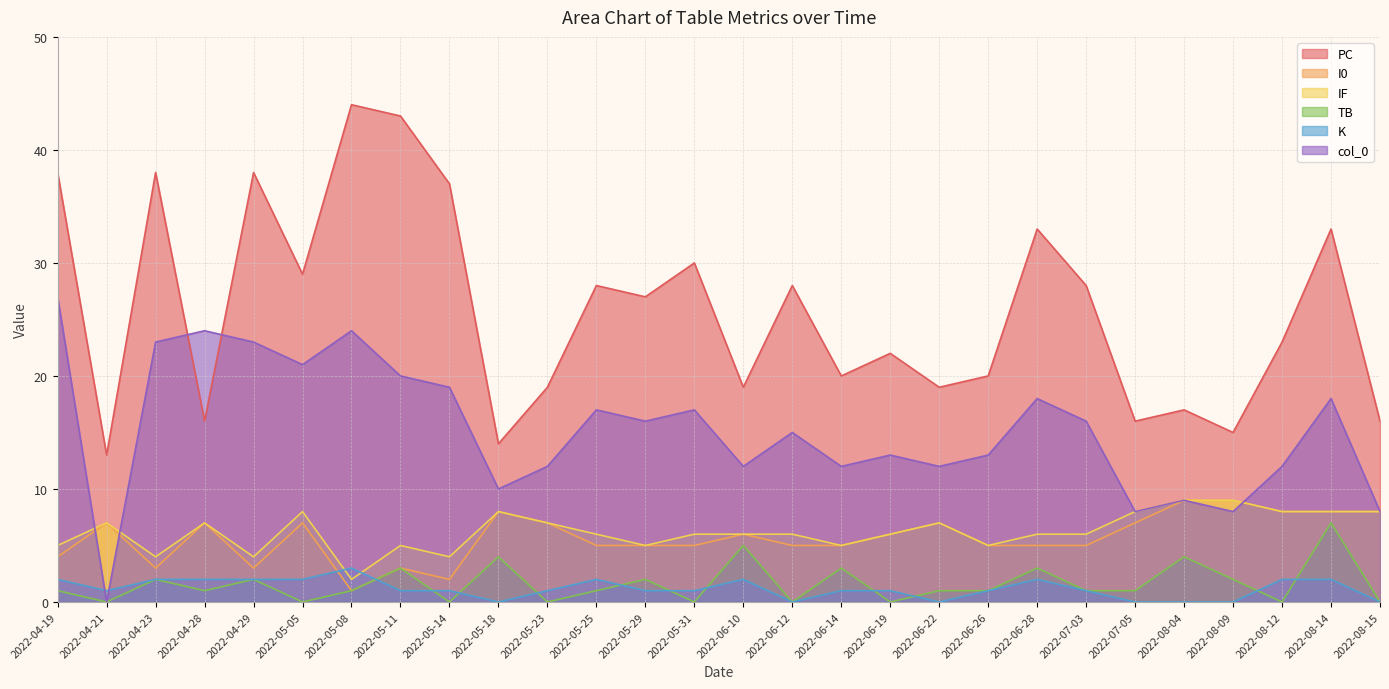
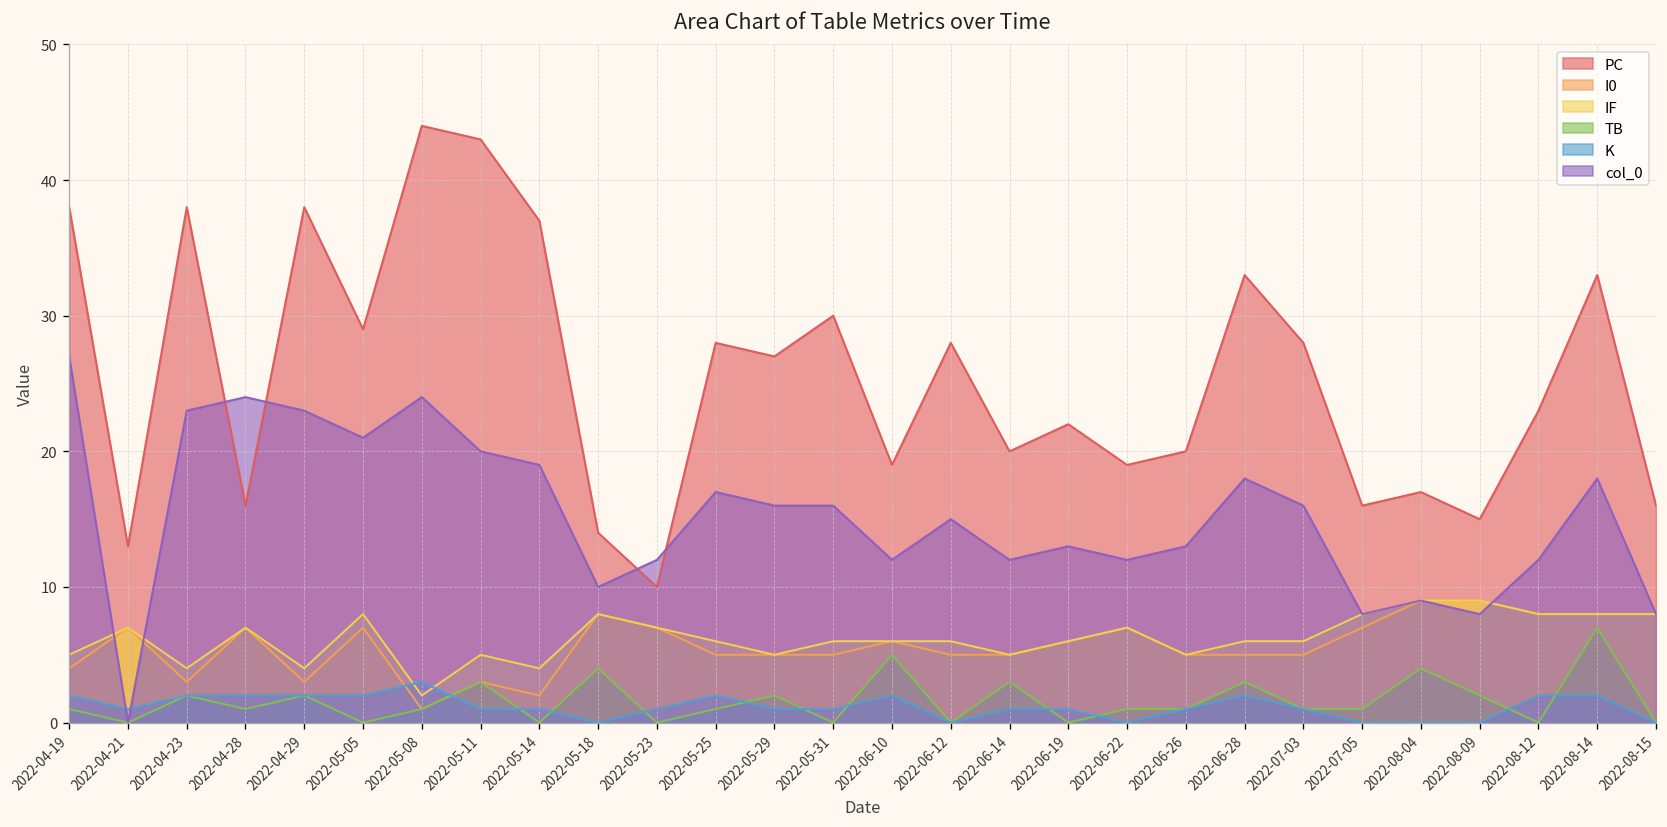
PC, 2022-05-23: 19 -> 10
col_0, 2022-05-31: 17 -> 16
